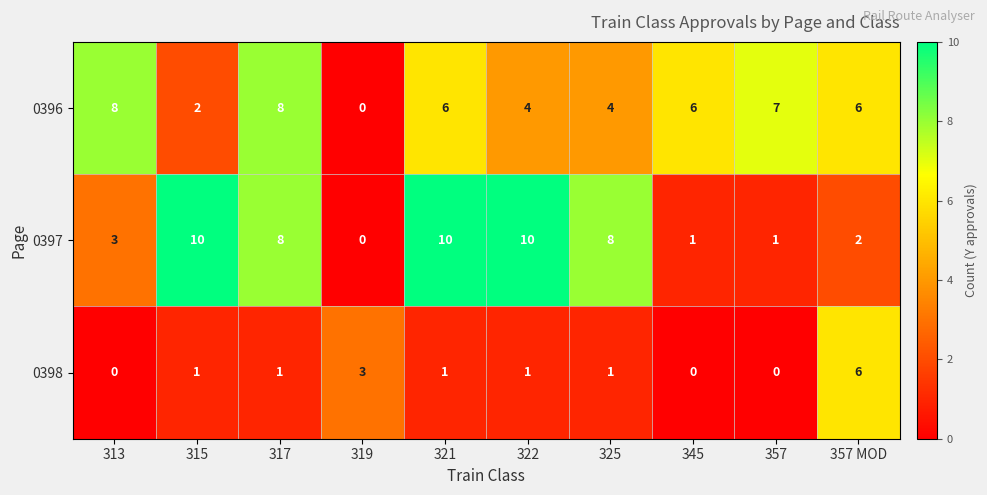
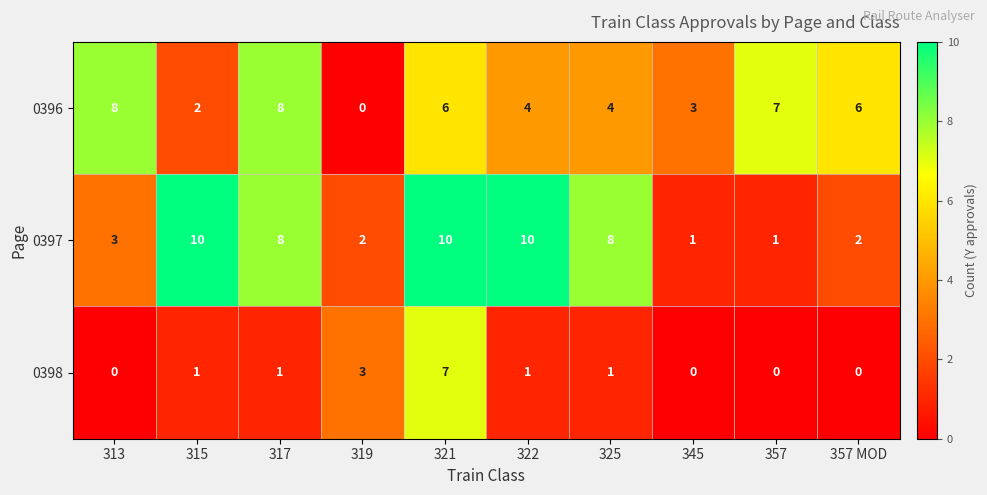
0396, 345: 6 -> 3
0397, 319: 0 -> 2
0398, 321: 1 -> 7
0398, 357 MOD: 6 -> 0
